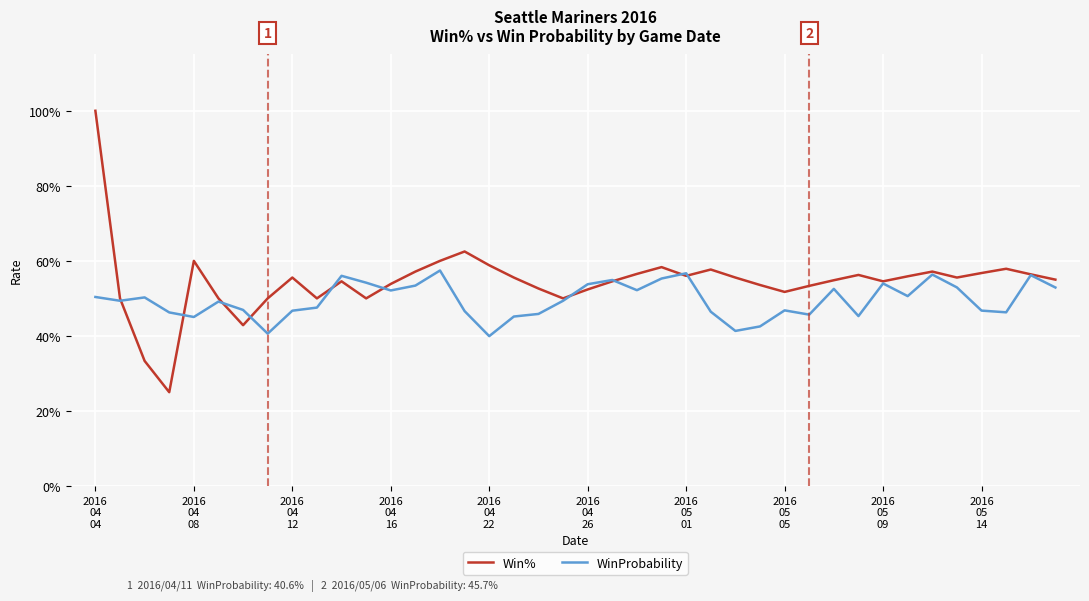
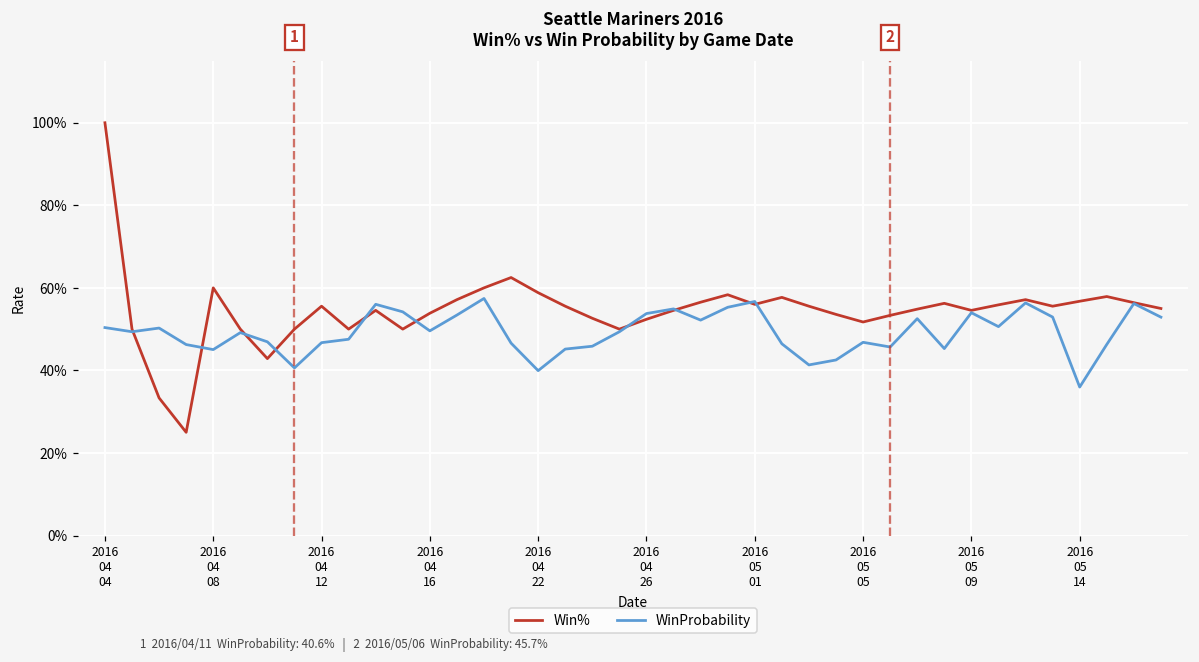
WinProbability, 2016 04 16: 52% -> 50%
WinProbability, 2016 05 14: 47% -> 36%
